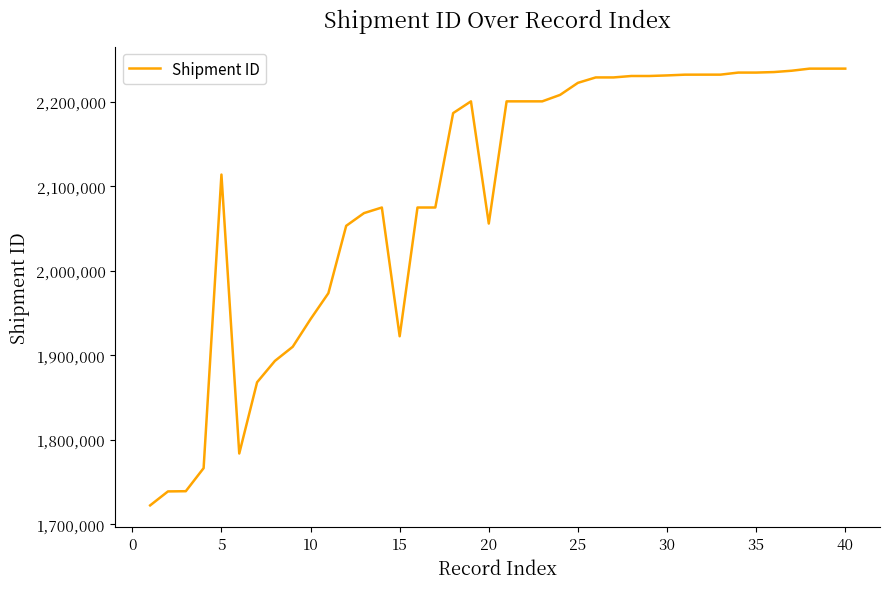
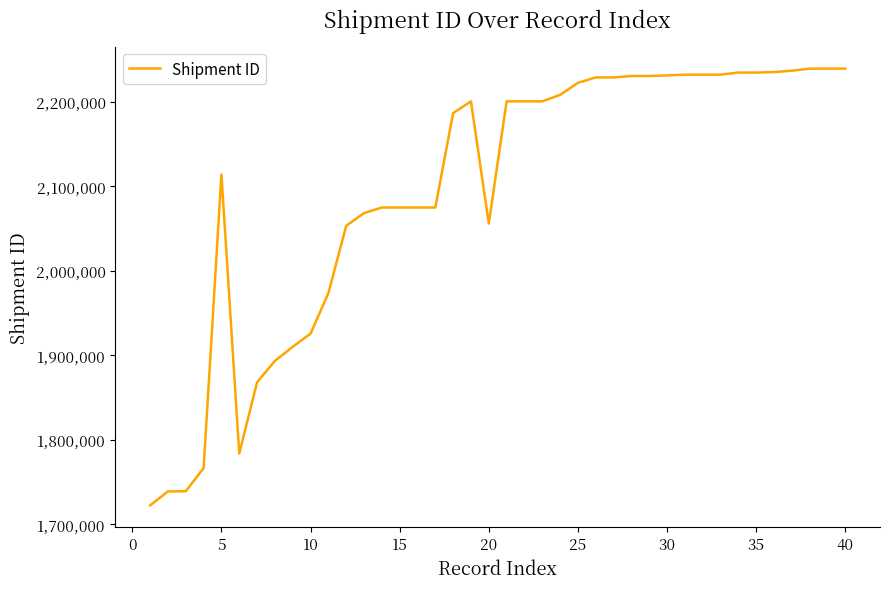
10: 1,940,000 -> 1,930,000
15: 1,920,000 -> 2,070,000
